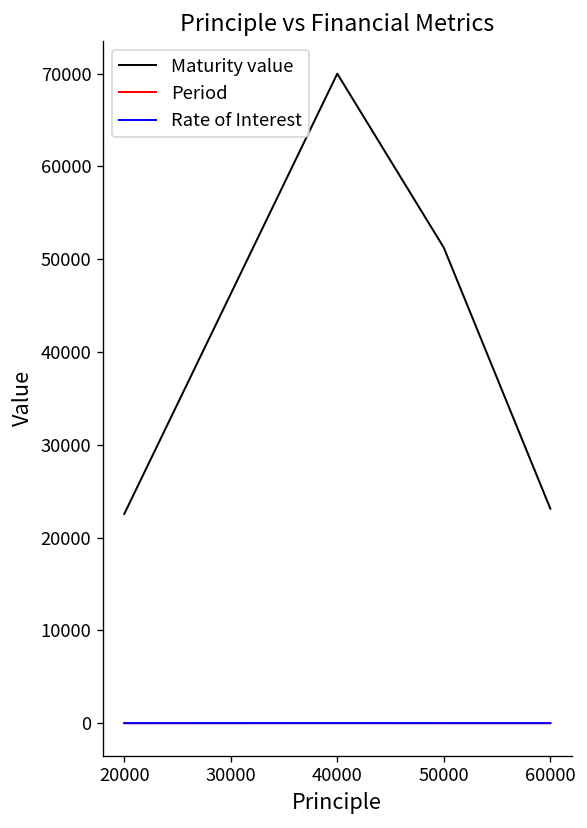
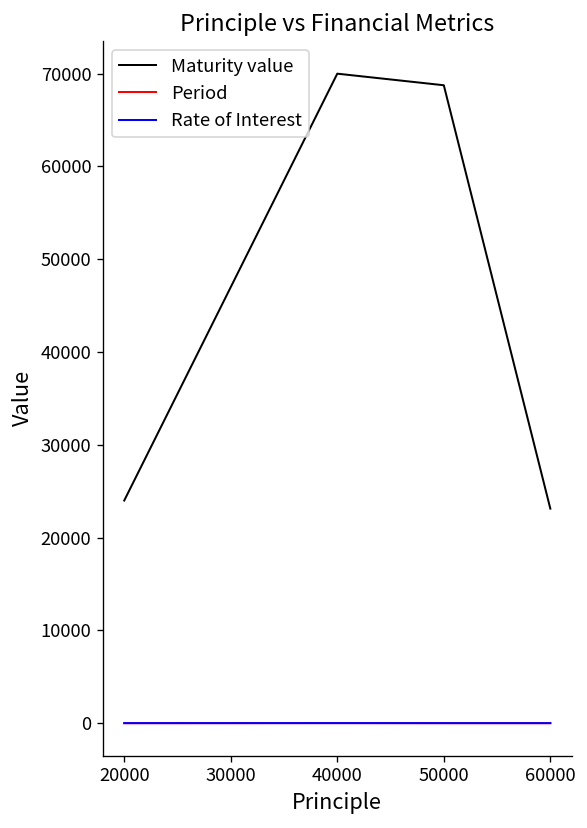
Maturity value, 20000: 23000 -> 24000
Maturity value, 50000: 51000 -> 69000
